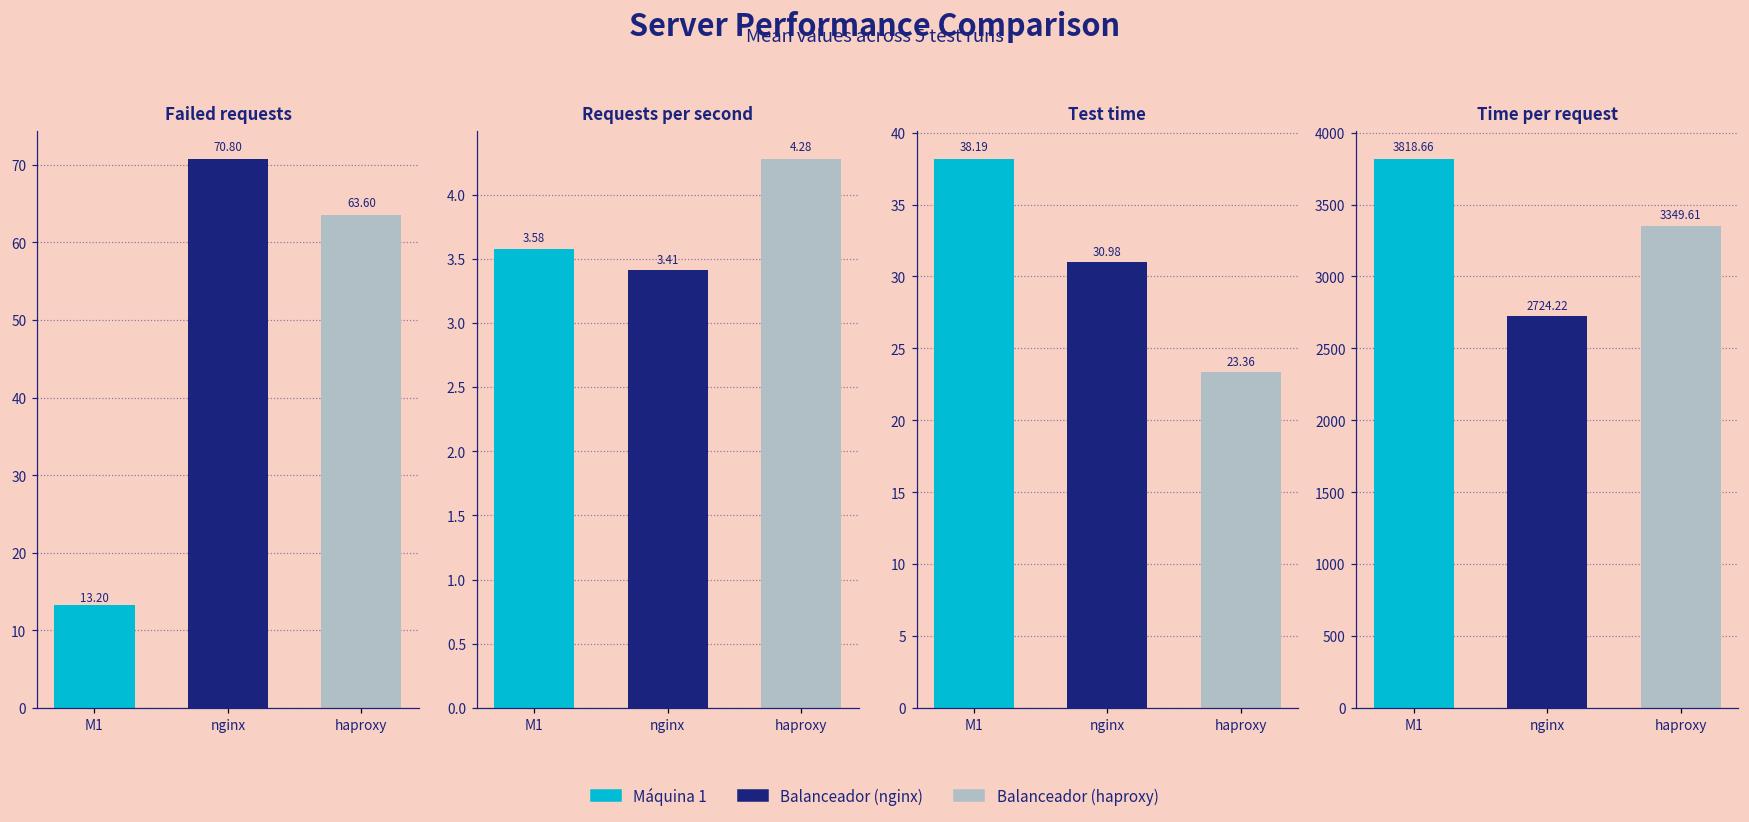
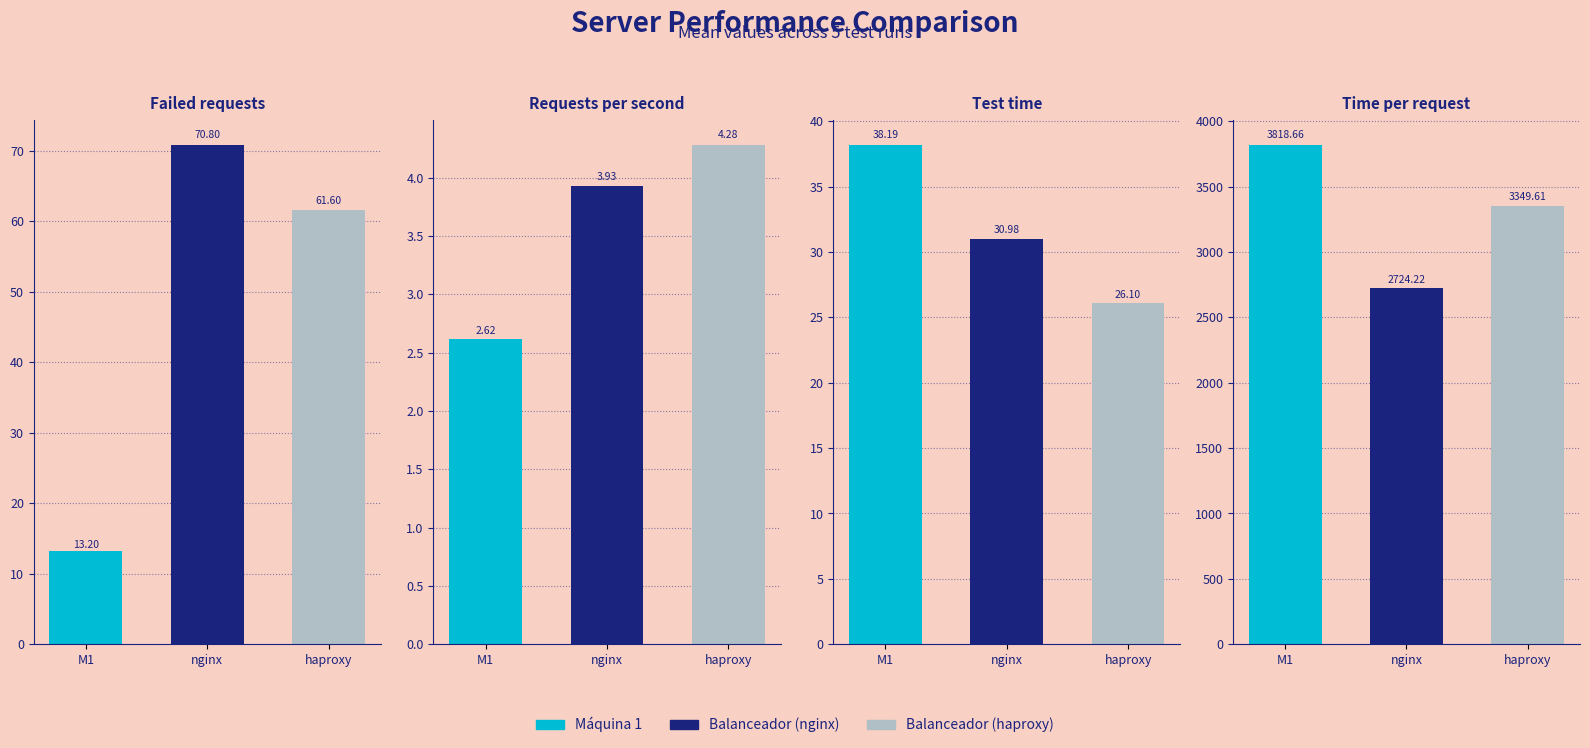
Failed requests, haproxy: 63.60 -> 61.60
Requests per second, M1: 3.58 -> 2.62
Requests per second, nginx: 3.41 -> 3.93
Test time, haproxy: 23.36 -> 26.10
